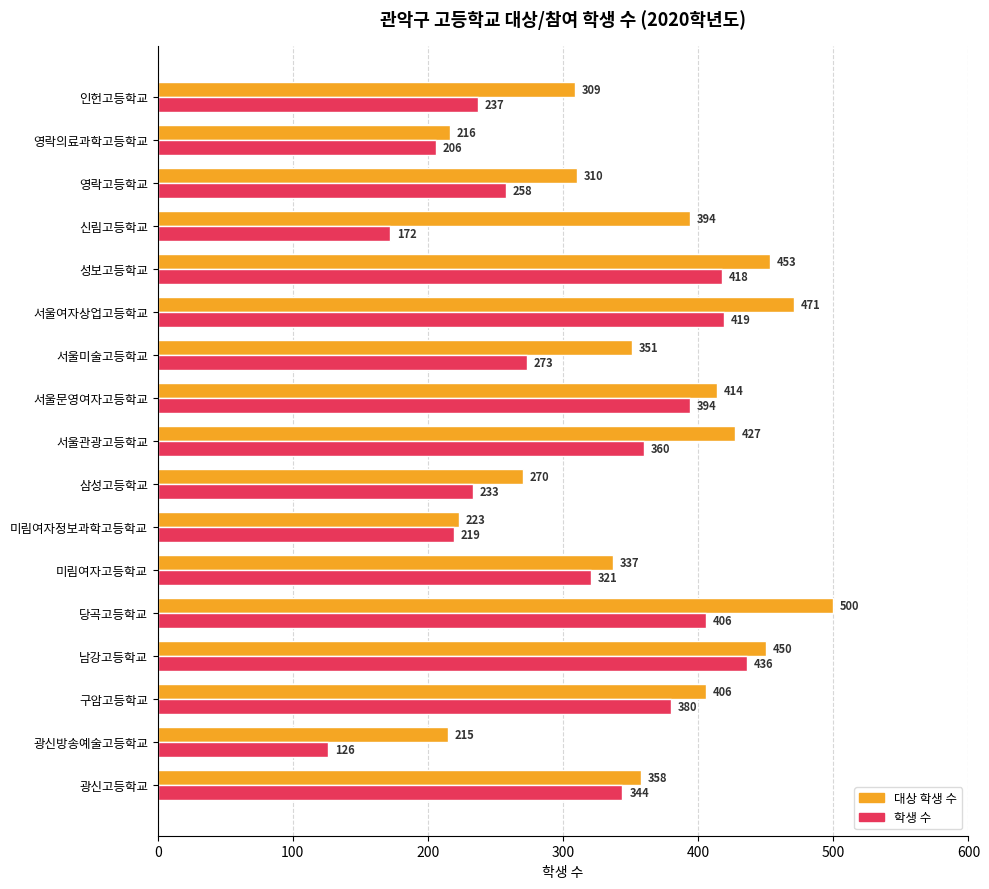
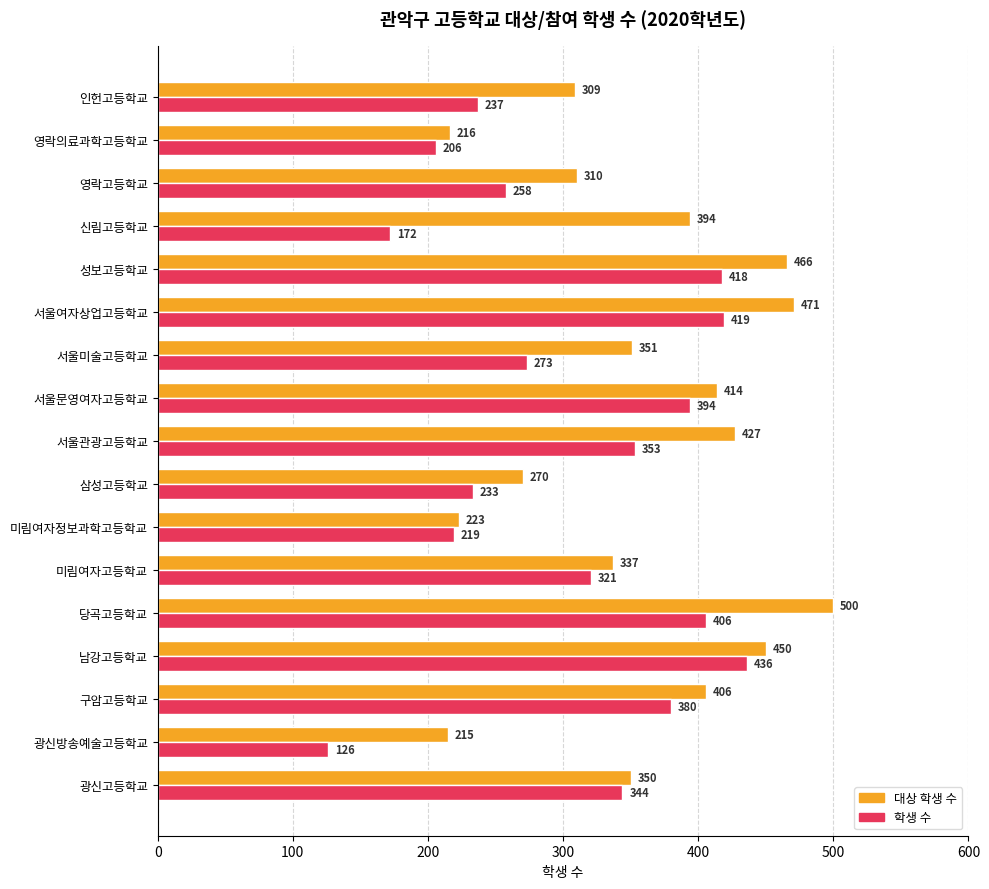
대상 학생 수, 성보고등학교: 453 -> 466
학생 수, 서울관광고등학교: 360 -> 353
대상 학생 수, 광신고등학교: 358 -> 350
